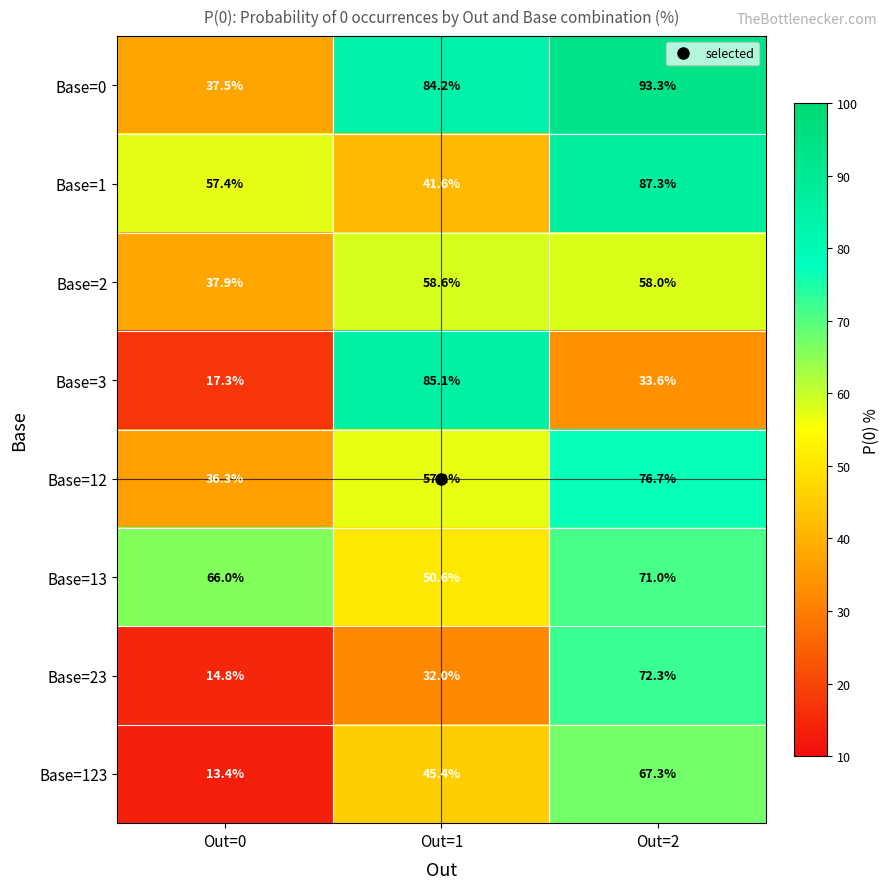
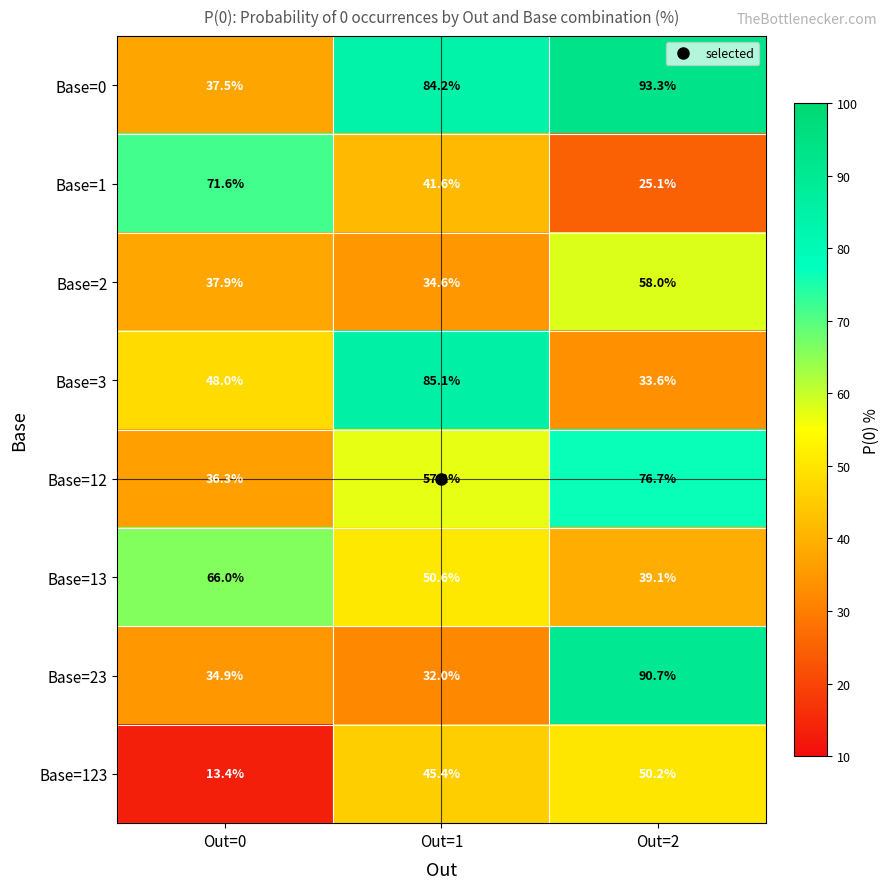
Base=1, Out=0: 57.4% -> 71.6%
Base=1, Out=2: 87.3% -> 25.1%
Base=2, Out=1: 58.6% -> 34.6%
Base=3, Out=0: 17.3% -> 48.0%
Base=13, Out=2: 71.0% -> 39.1%
Base=23, Out=0: 14.8% -> 34.9%
Base=23, Out=2: 72.3% -> 90.7%
Base=123, Out=2: 67.3% -> 50.2%
